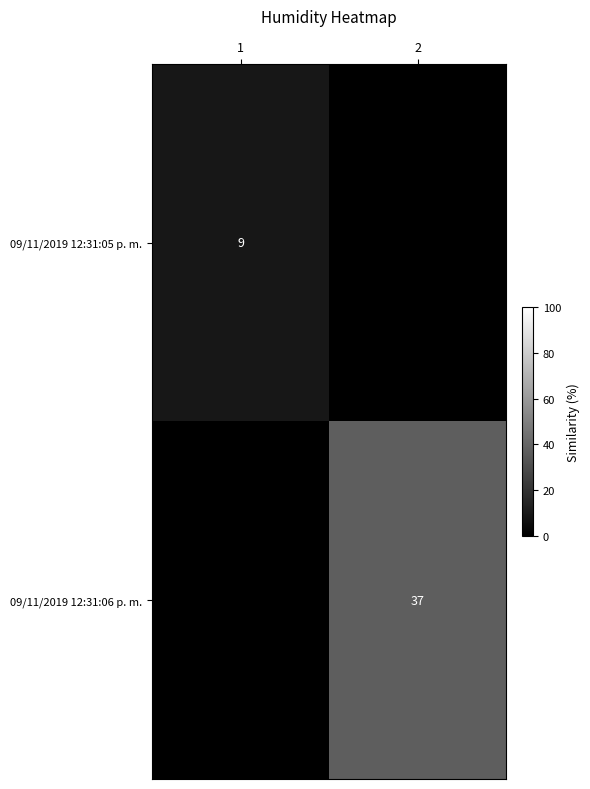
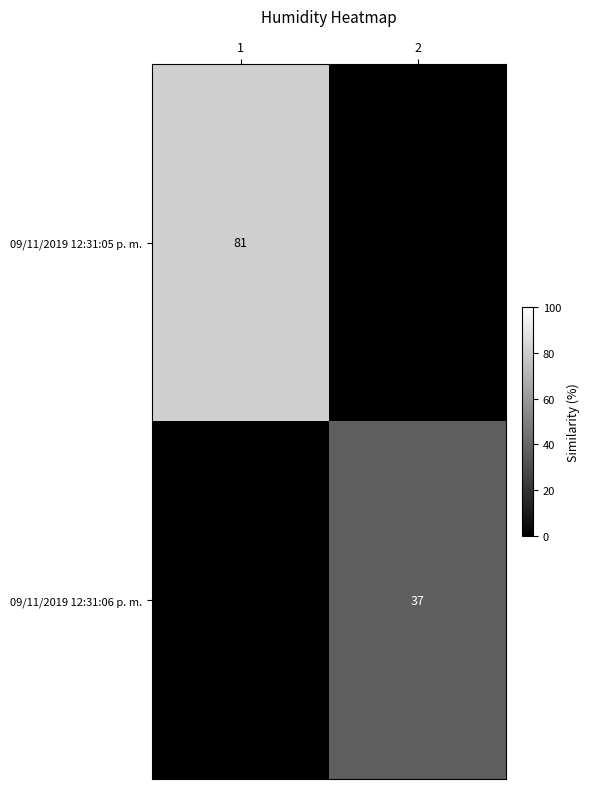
09/11/2019 12:31:05 p. m., 1: 9 -> 81
